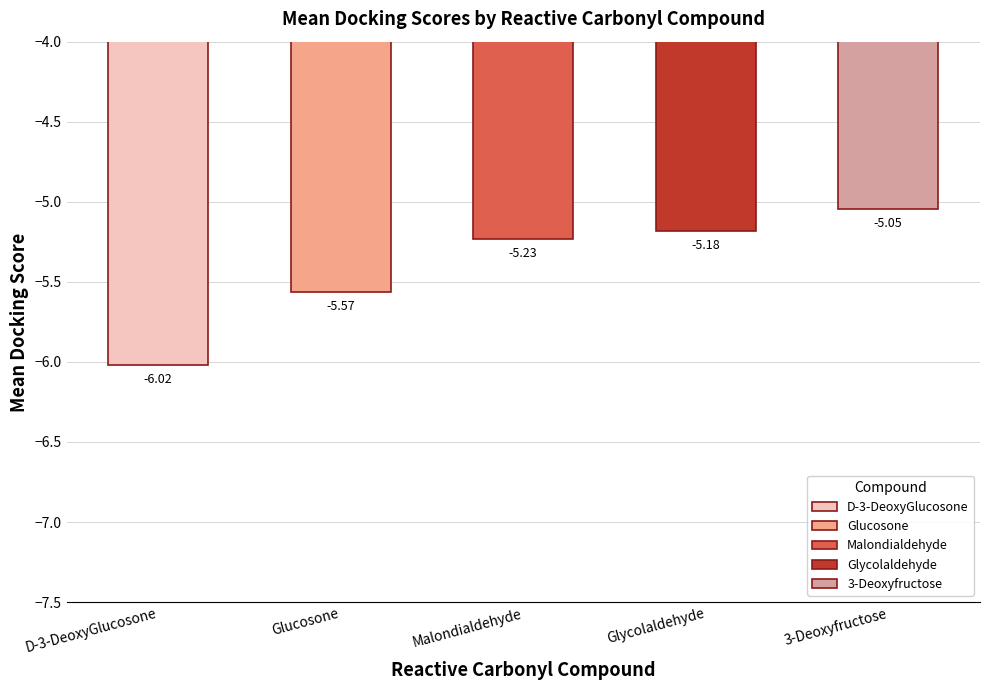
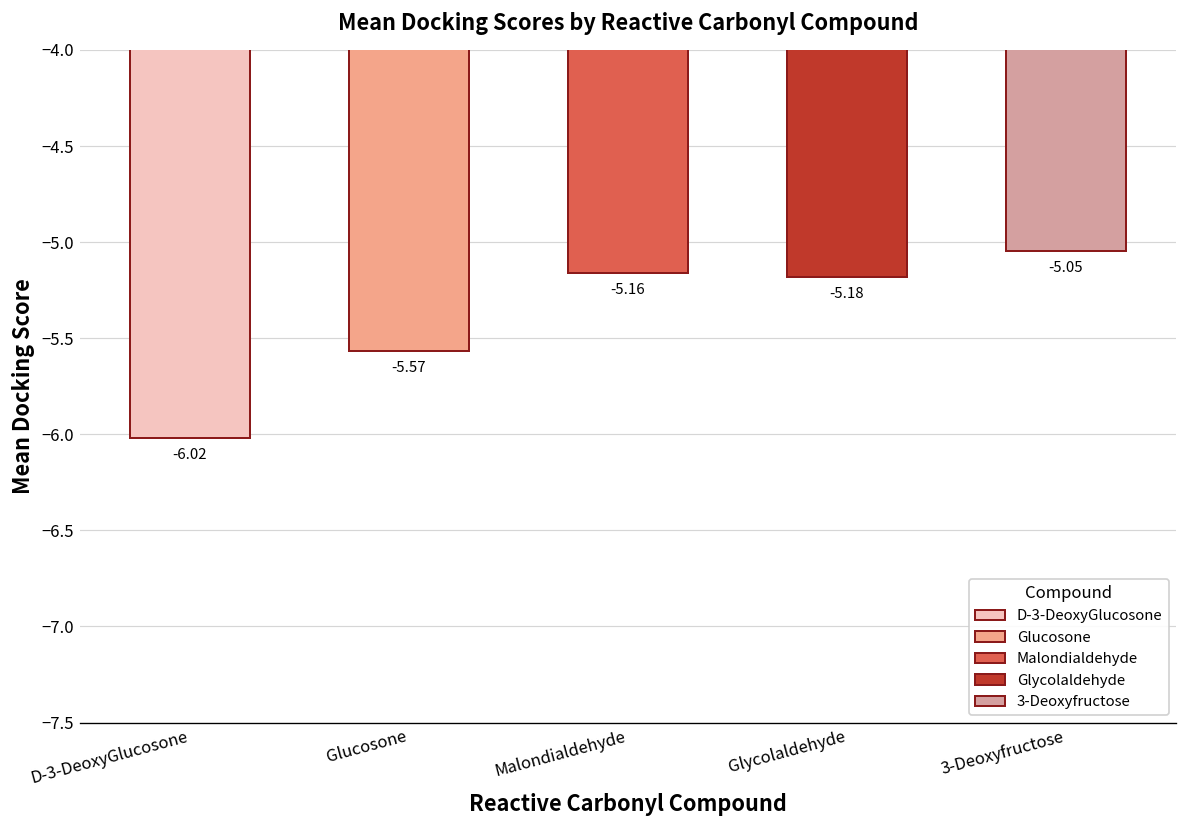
Malondialdehyde: -5.23 -> -5.16
